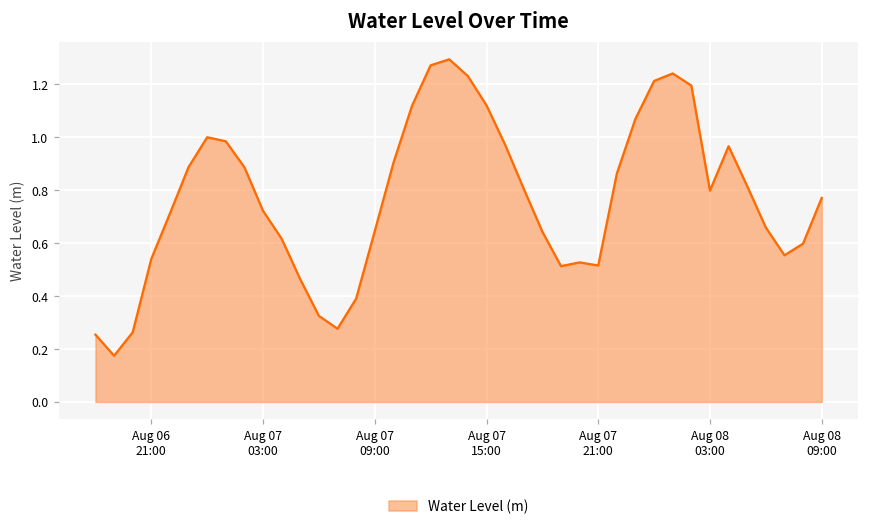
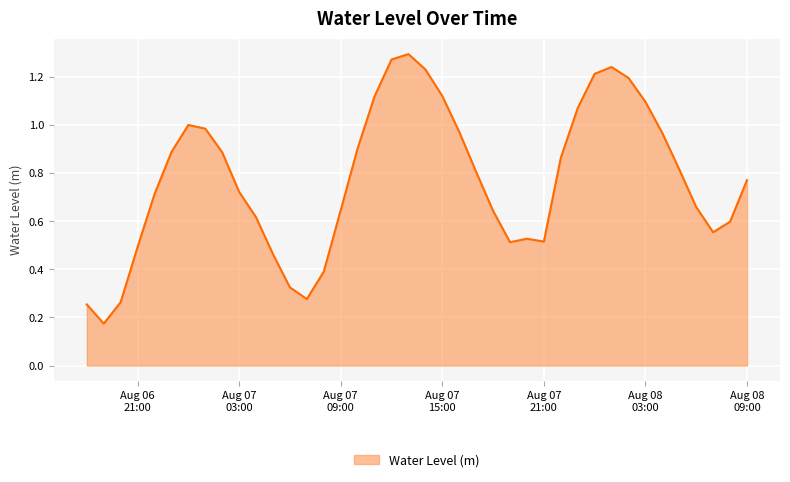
Aug 06 21:00: 0.54 -> 0.49
Aug 08 03:00: 0.80 -> 1.10
